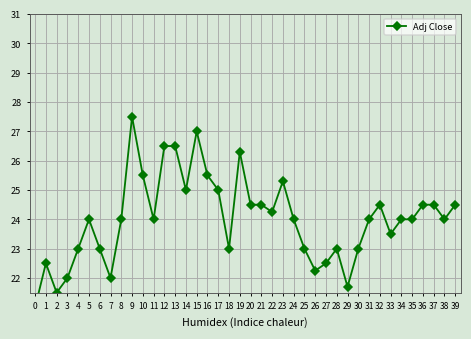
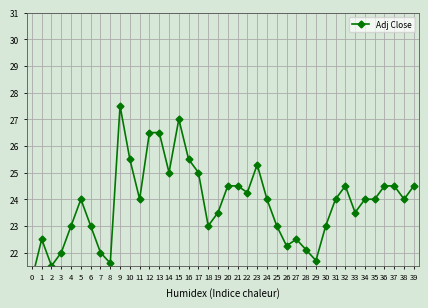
8: 24.0 -> 21.6
19: 26.3 -> 23.5
28: 23.0 -> 22.1
